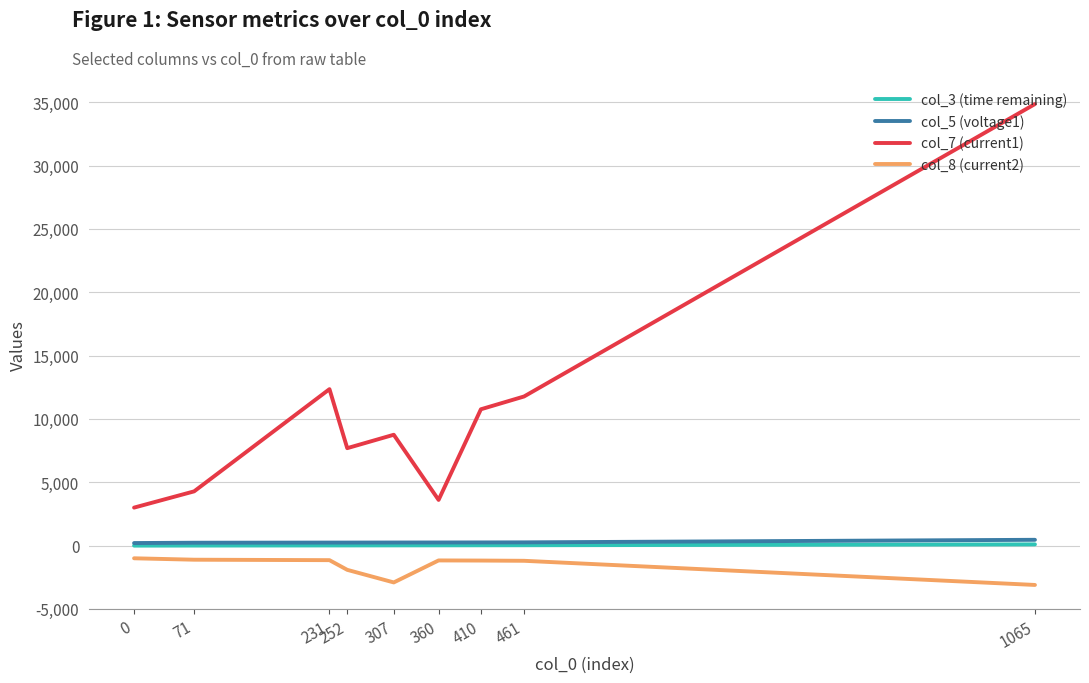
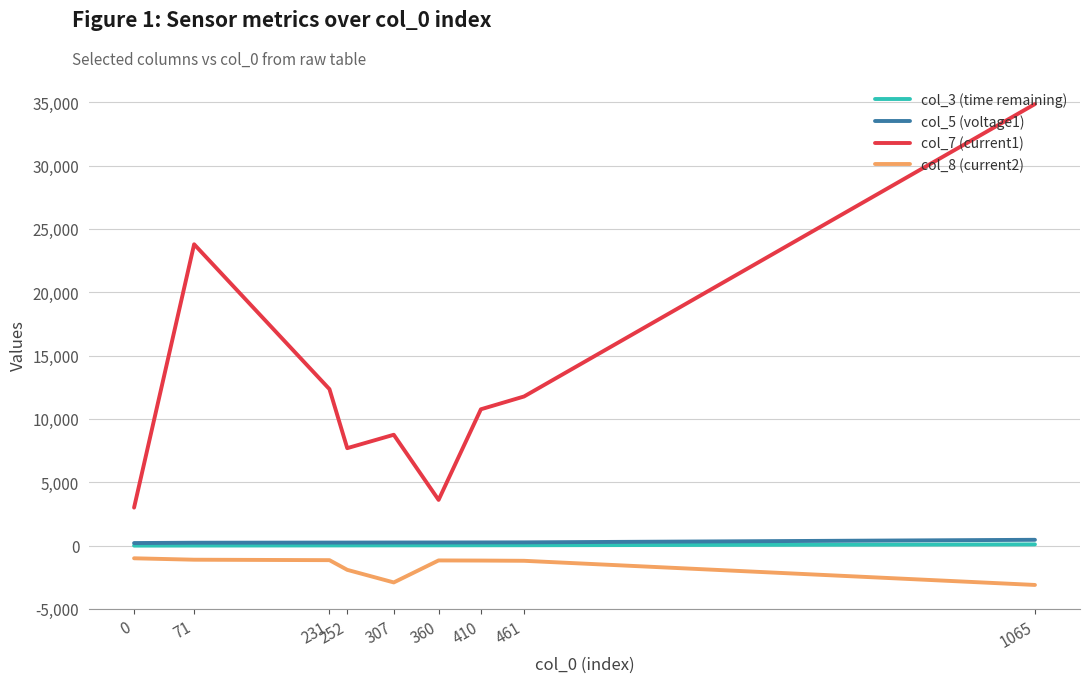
col_7 (current1), 71: 4,300 -> 23,800
